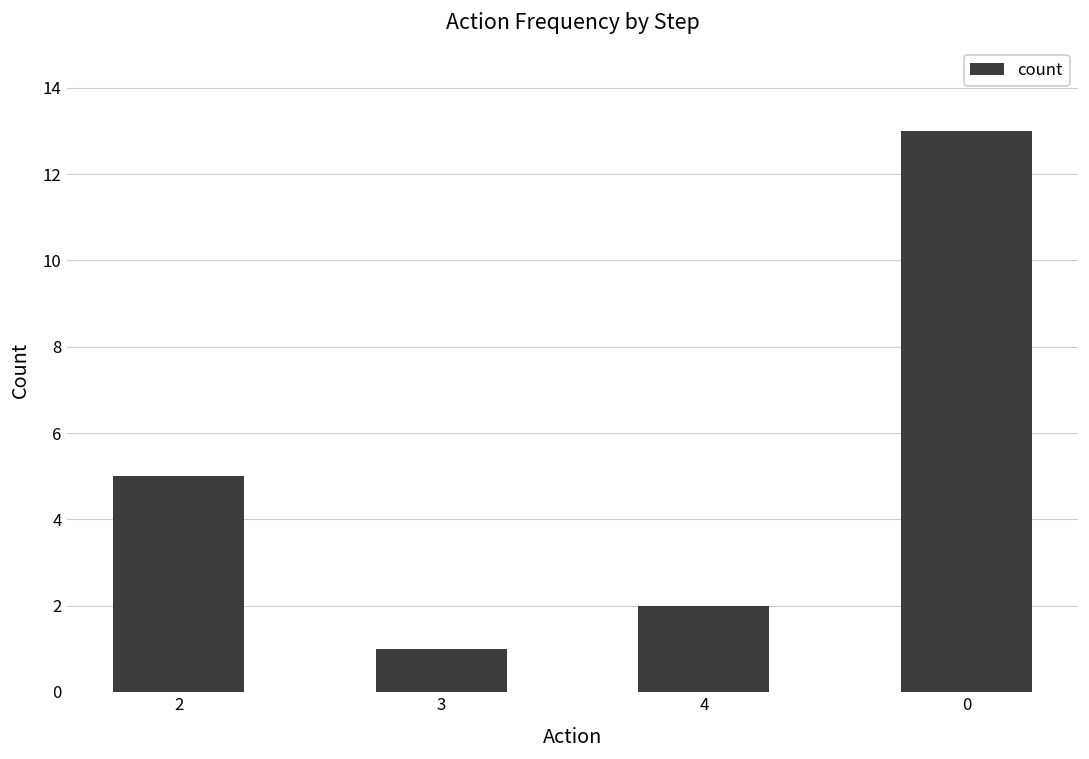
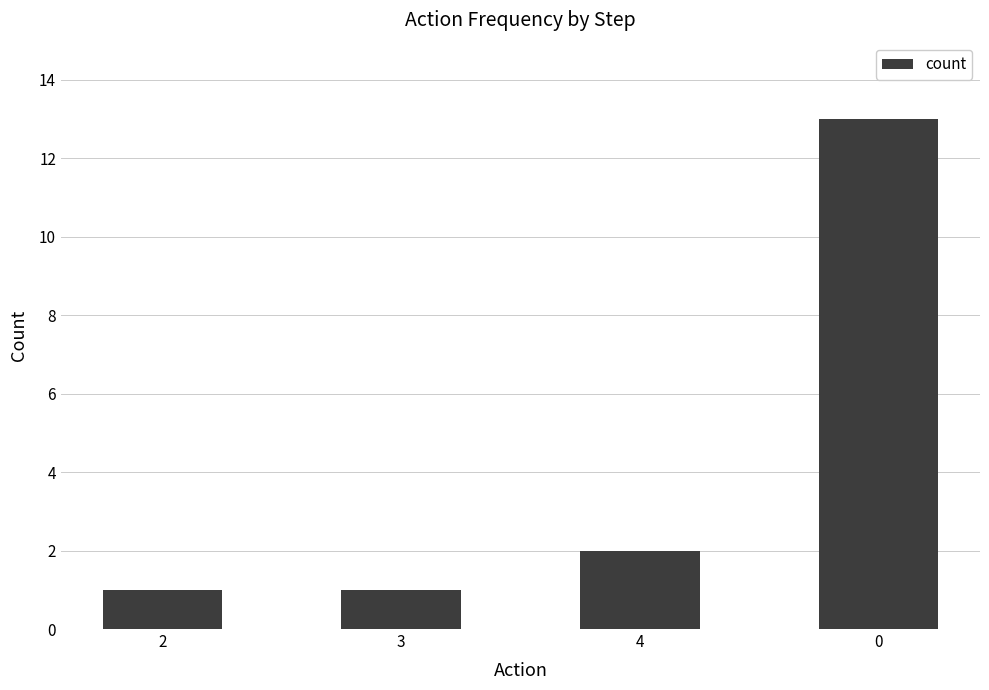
2: 5 -> 1
